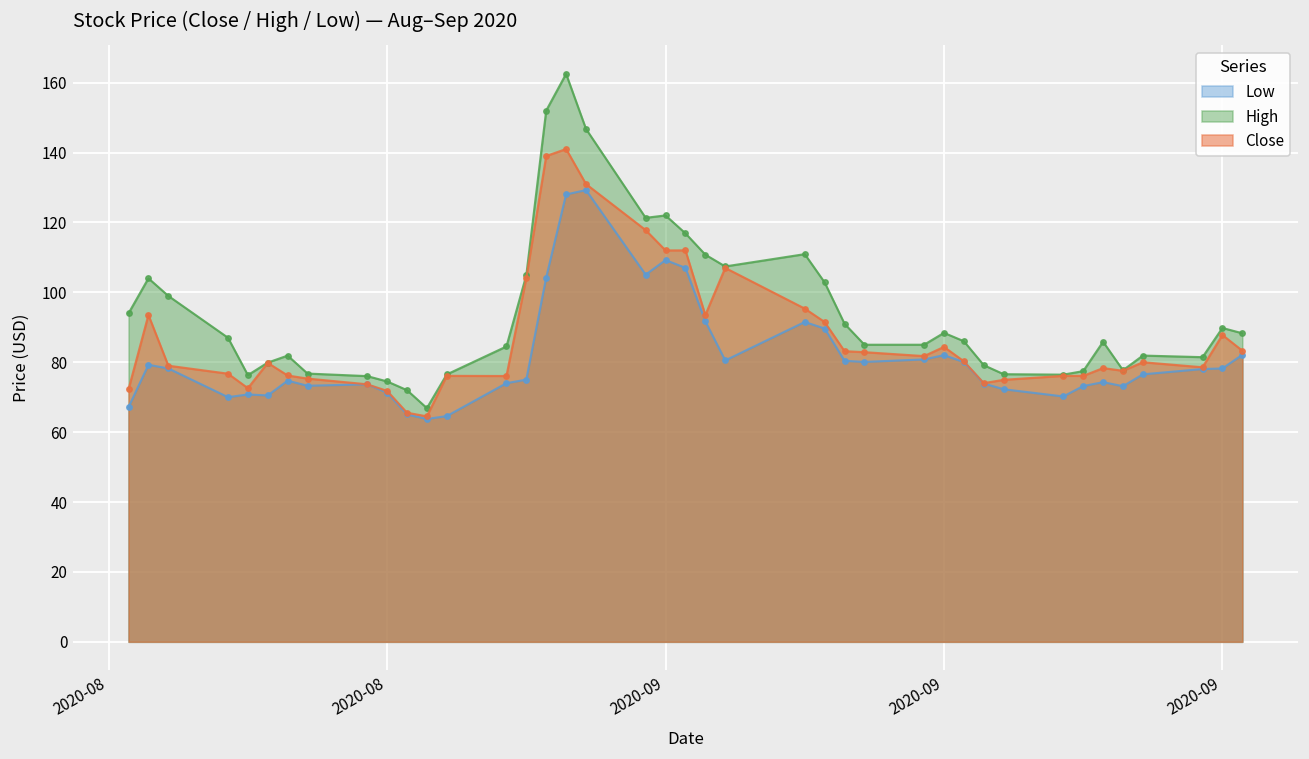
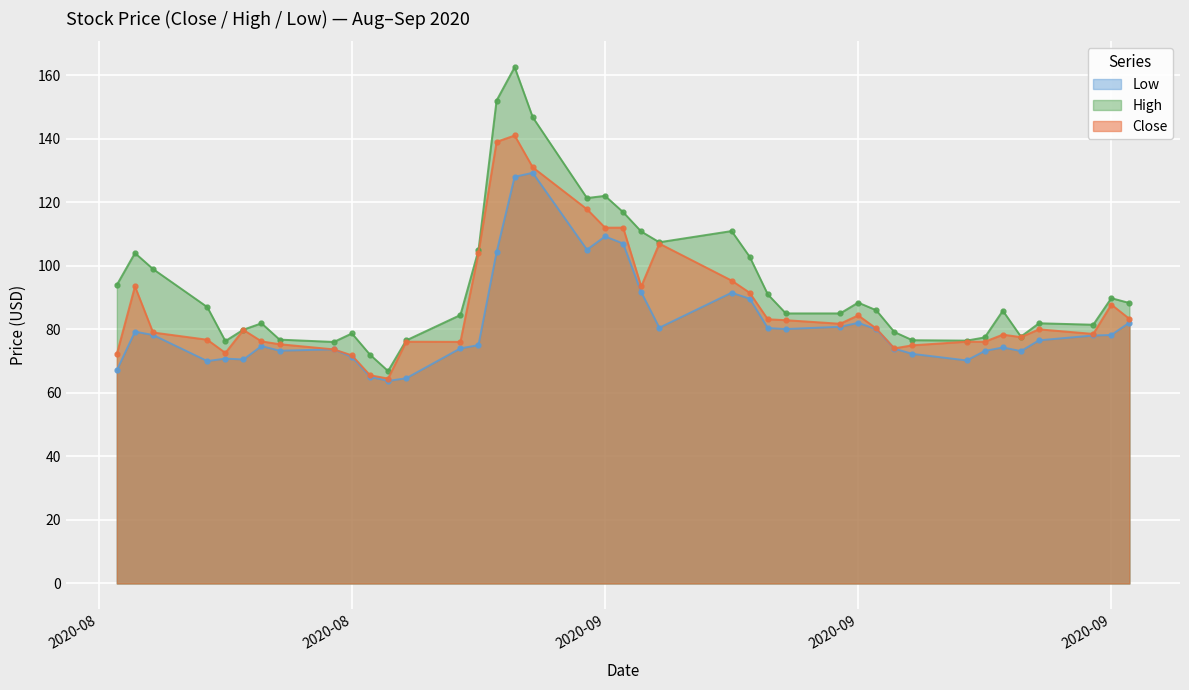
High, 2020-08: 75 -> 79
